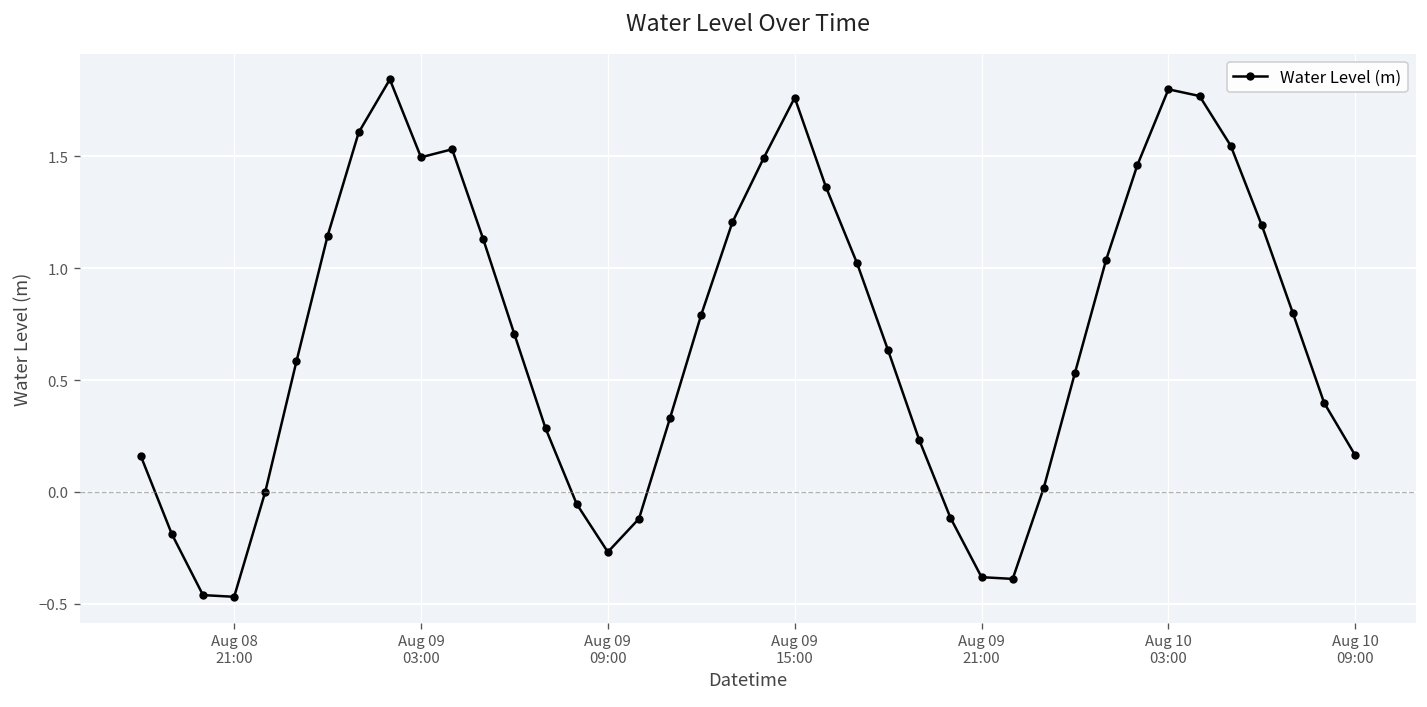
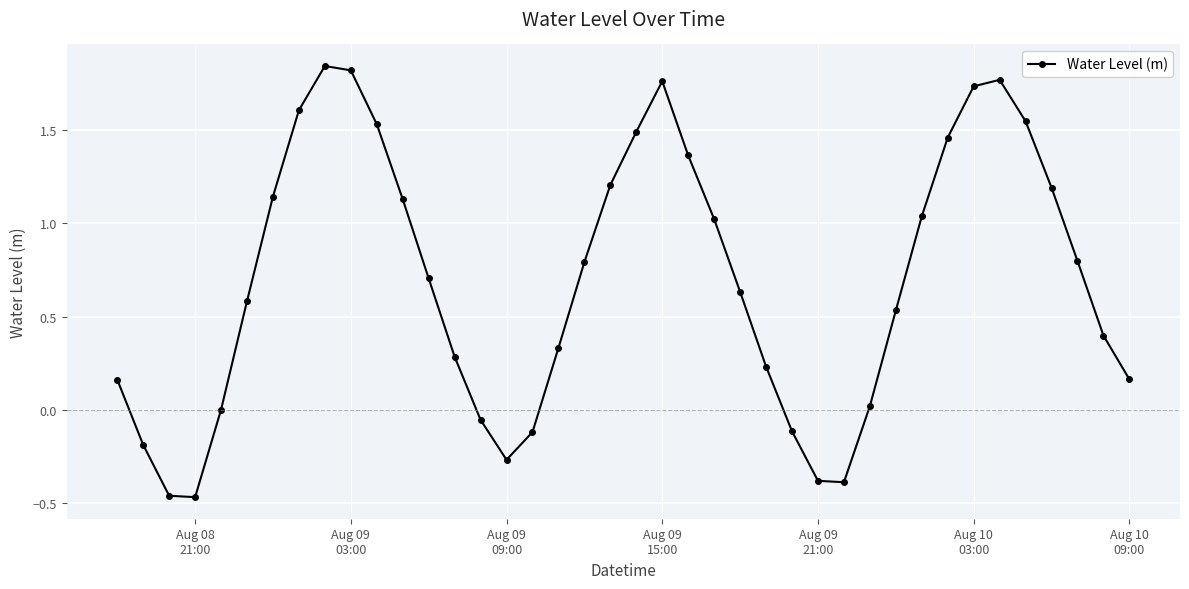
Aug 09 03:00: 1.50 -> 1.82
Aug 10 03:00: 1.80 -> 1.74
